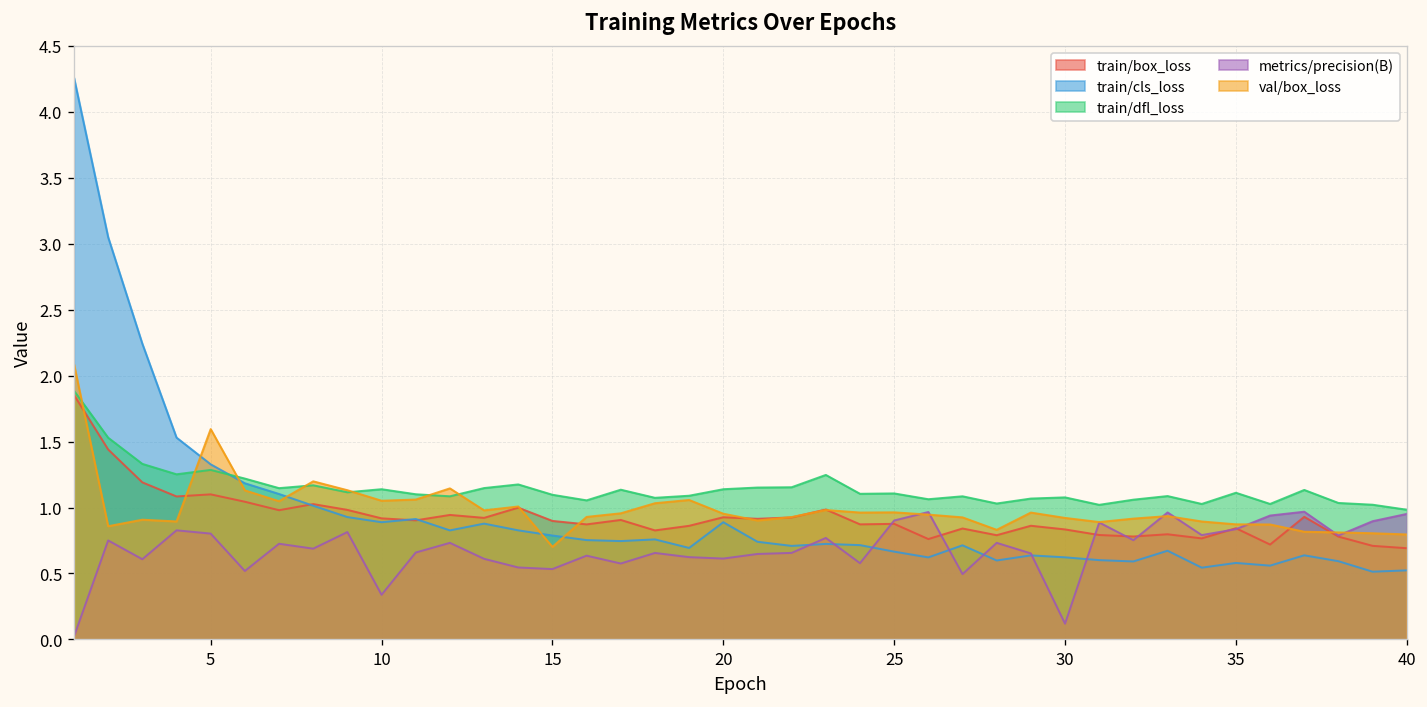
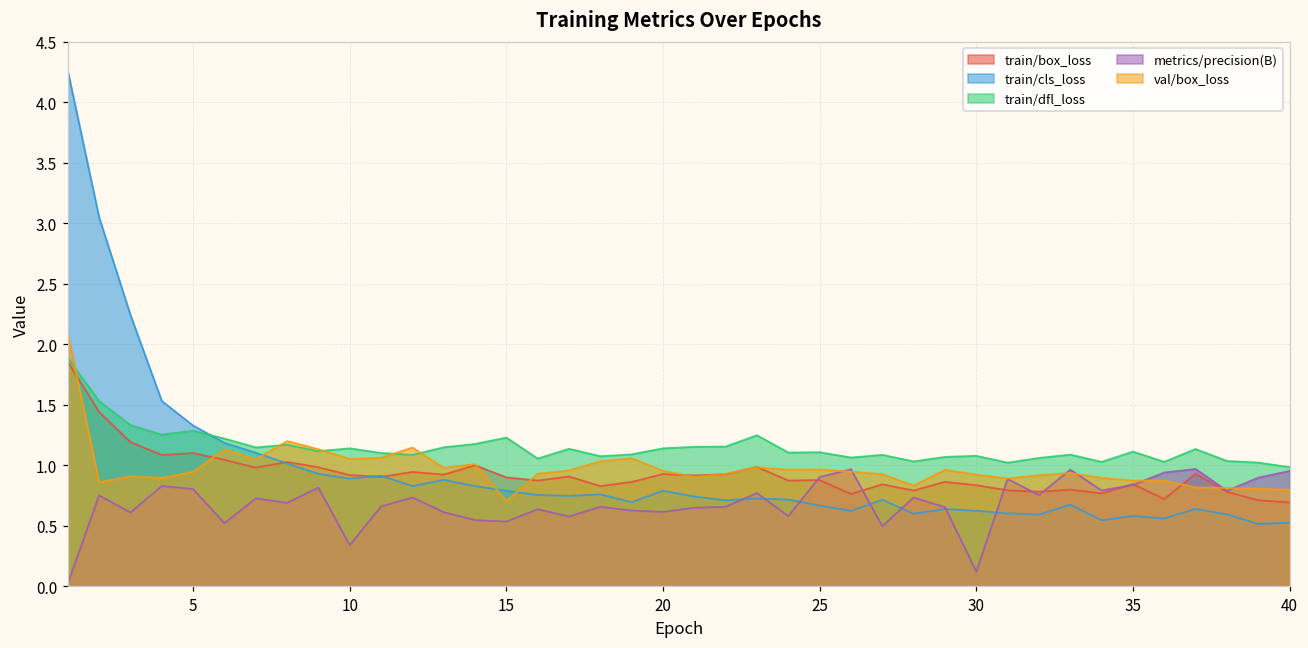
val/box_loss, 5: 1.59 -> 0.94
train/dfl_loss, 15: 1.10 -> 1.23
train/cls_loss, 20: 0.89 -> 0.79
